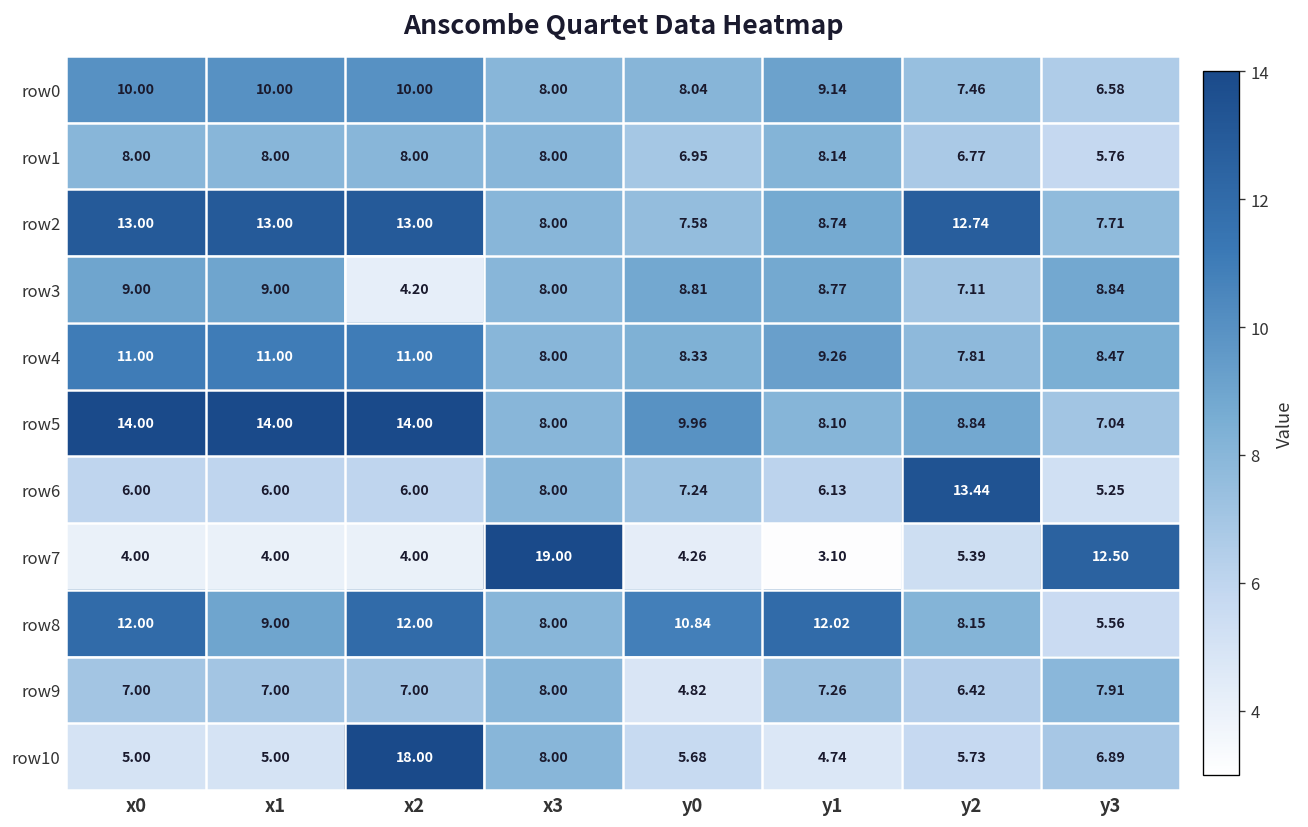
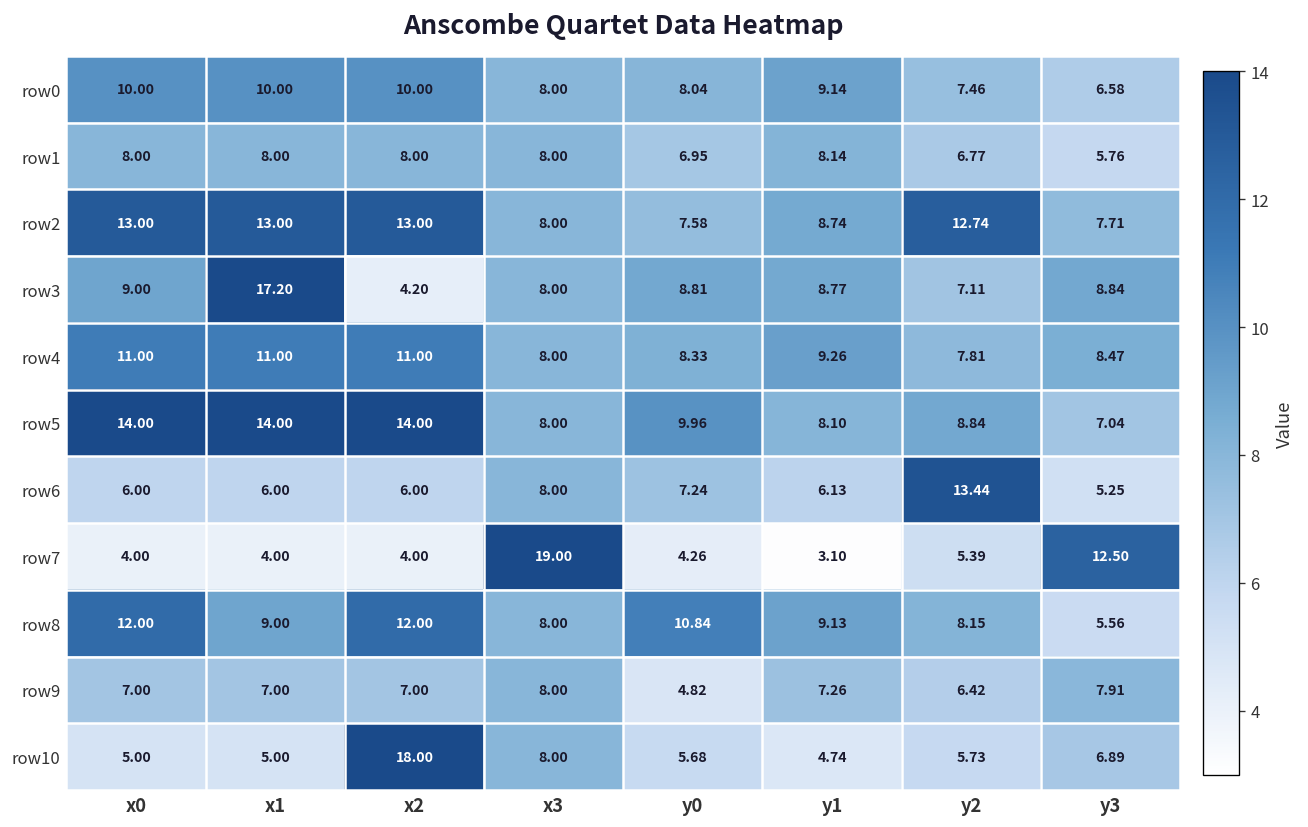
row3, x1: 9.00 -> 17.20
row8, y1: 12.02 -> 9.13
